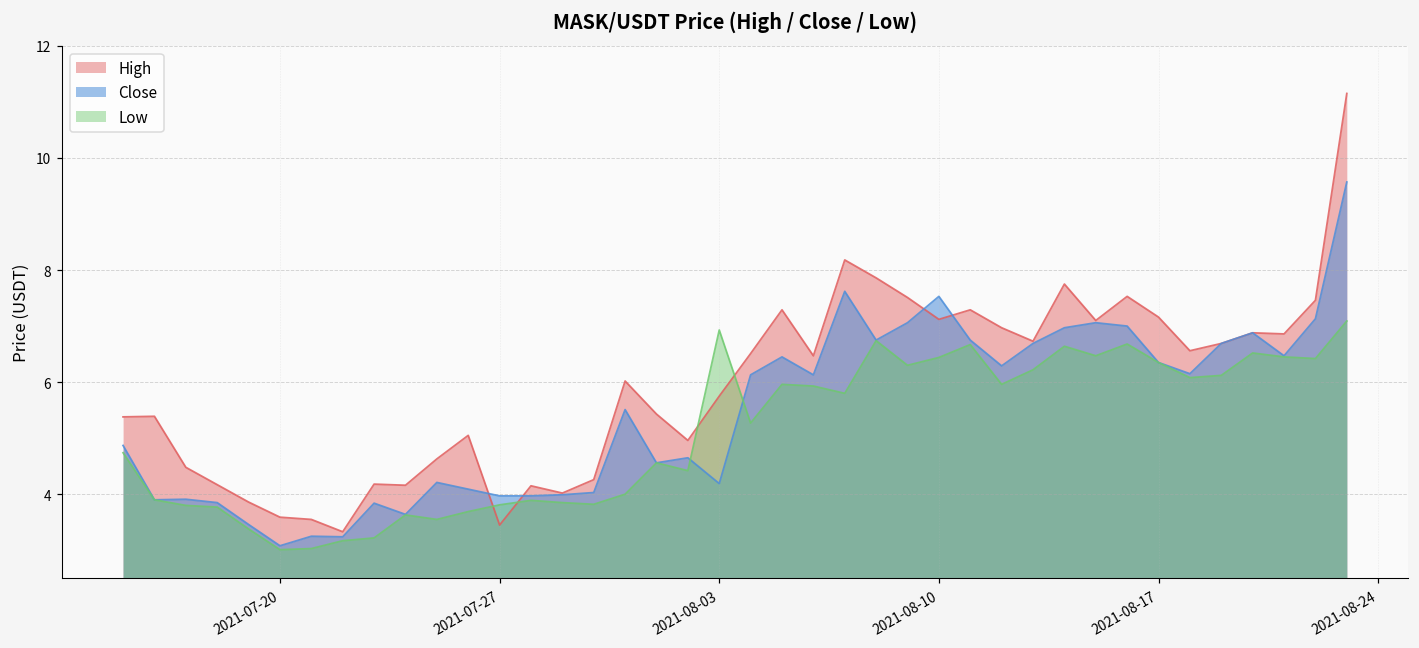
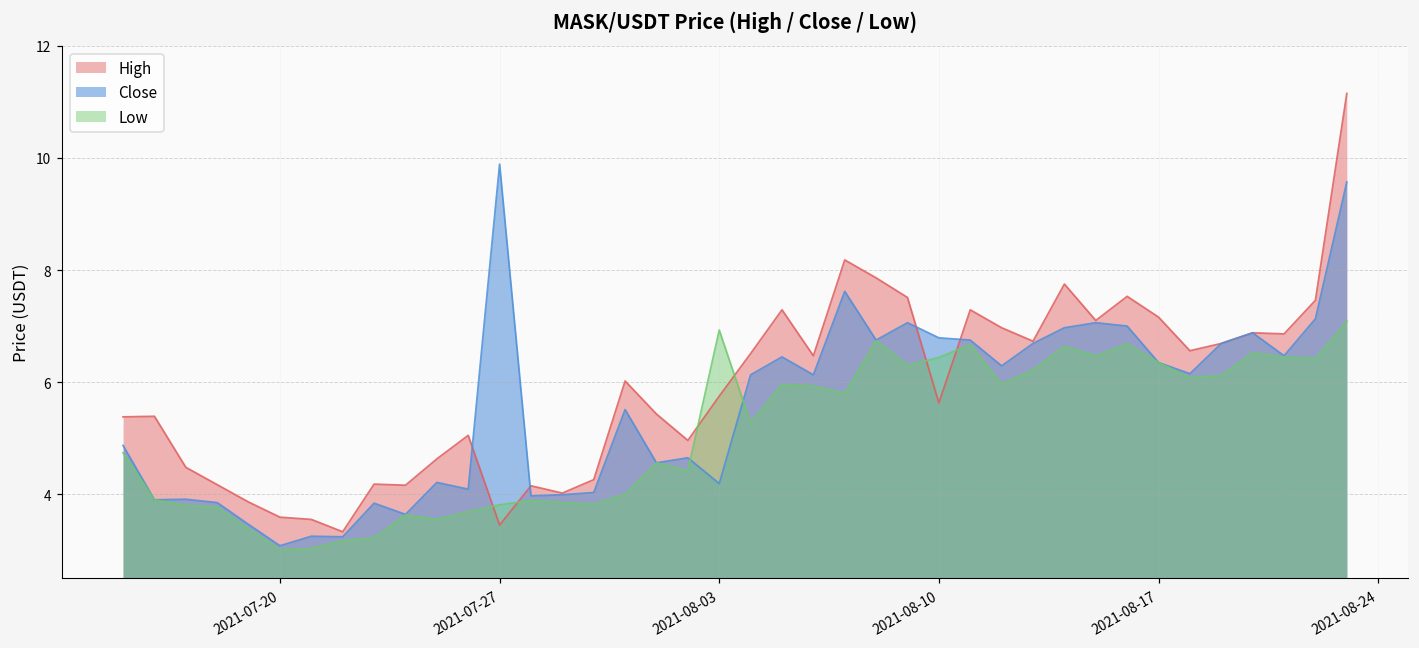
Close, 2021-07-27: 4.0 -> 9.9
High, 2021-08-10: 7.1 -> 5.6
Close, 2021-08-10: 7.5 -> 6.8
